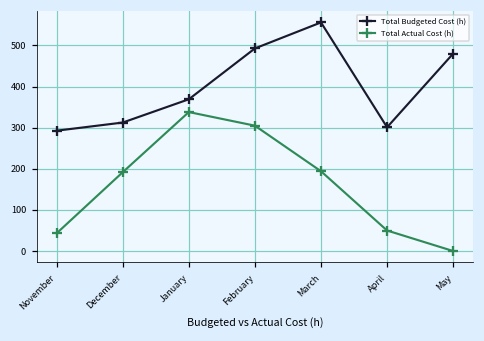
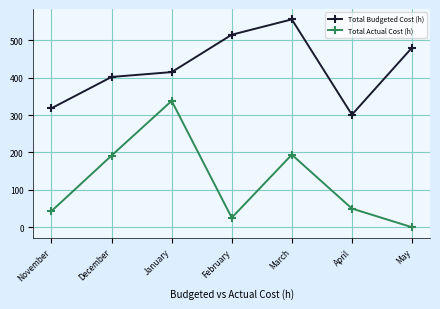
Total Budgeted Cost (h), November: 290 -> 320
Total Budgeted Cost (h), December: 310 -> 400
Total Budgeted Cost (h), January: 370 -> 420
Total Budgeted Cost (h), February: 490 -> 520
Total Actual Cost (h), February: 300 -> 30
